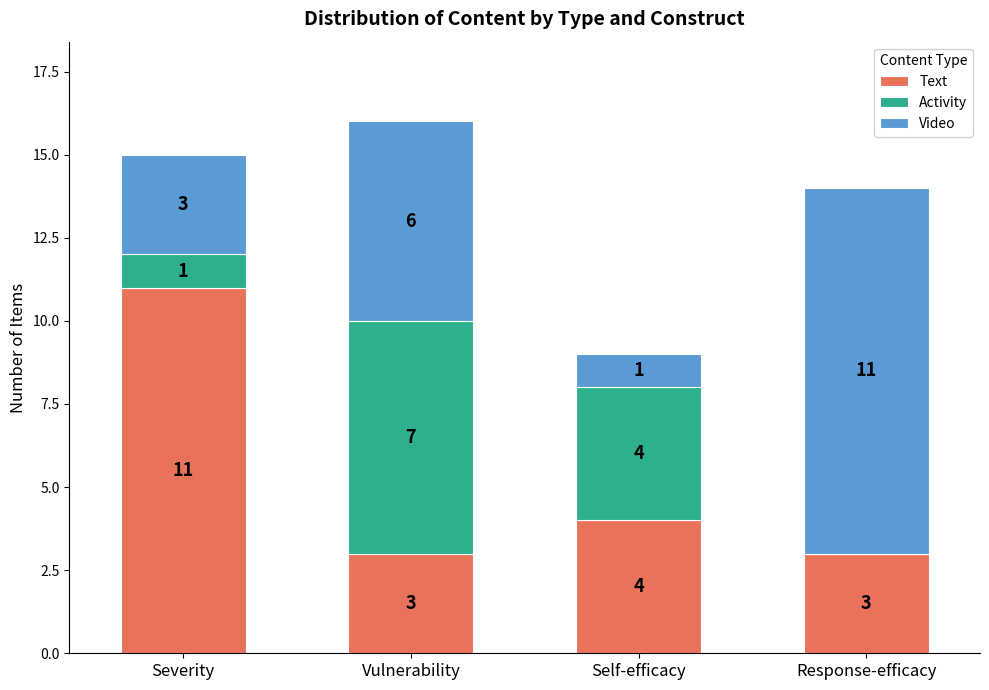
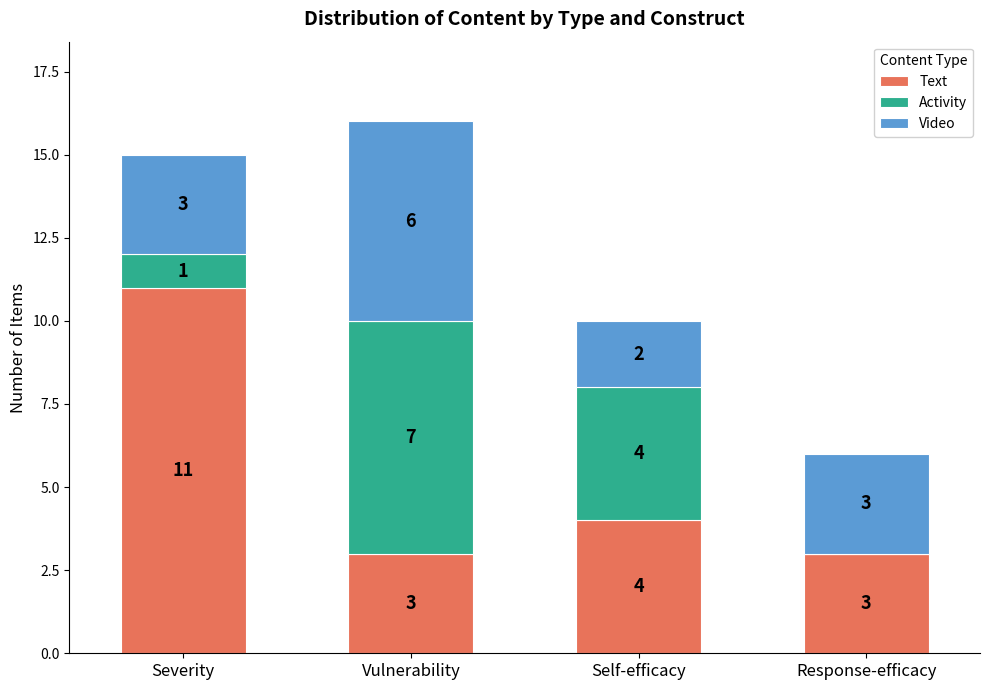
Video, Self-efficacy: 1 -> 2
Video, Response-efficacy: 11 -> 3
